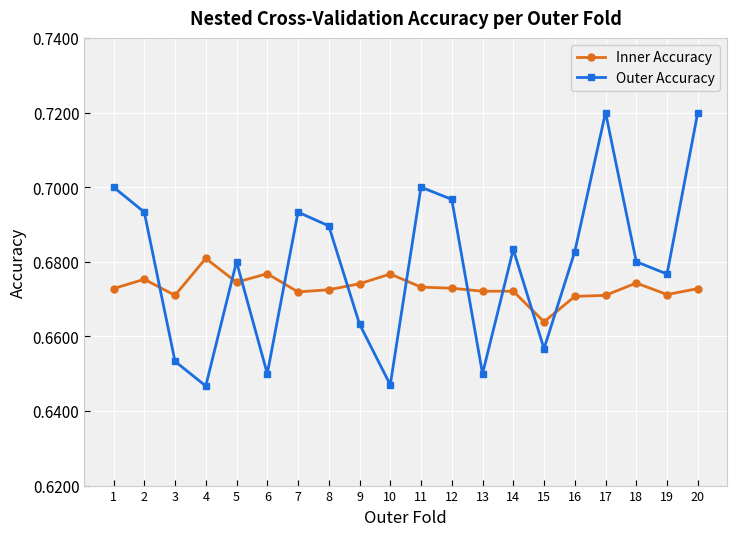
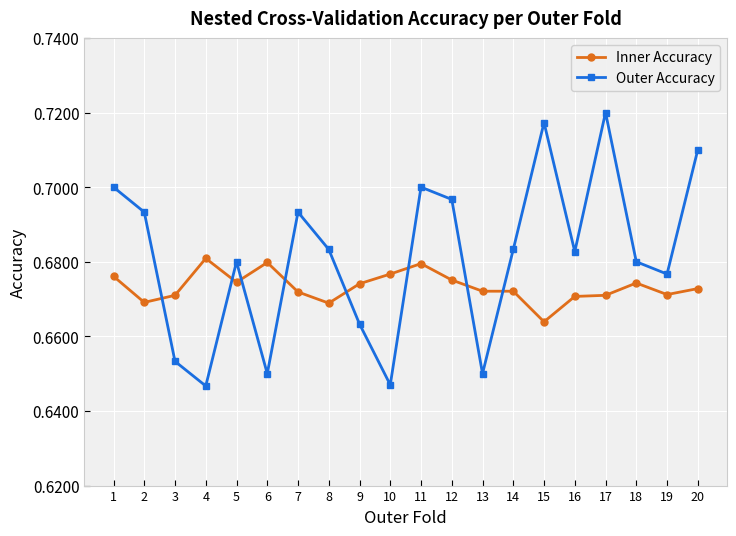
Inner Accuracy, 1: 0.673 -> 0.676
Inner Accuracy, 2: 0.675 -> 0.669
Inner Accuracy, 6: 0.677 -> 0.680
Inner Accuracy, 8: 0.673 -> 0.669
Outer Accuracy, 8: 0.690 -> 0.683
Inner Accuracy, 11: 0.673 -> 0.680
Inner Accuracy, 12: 0.673 -> 0.675
Outer Accuracy, 15: 0.657 -> 0.717
Outer Accuracy, 20: 0.72 -> 0.71
